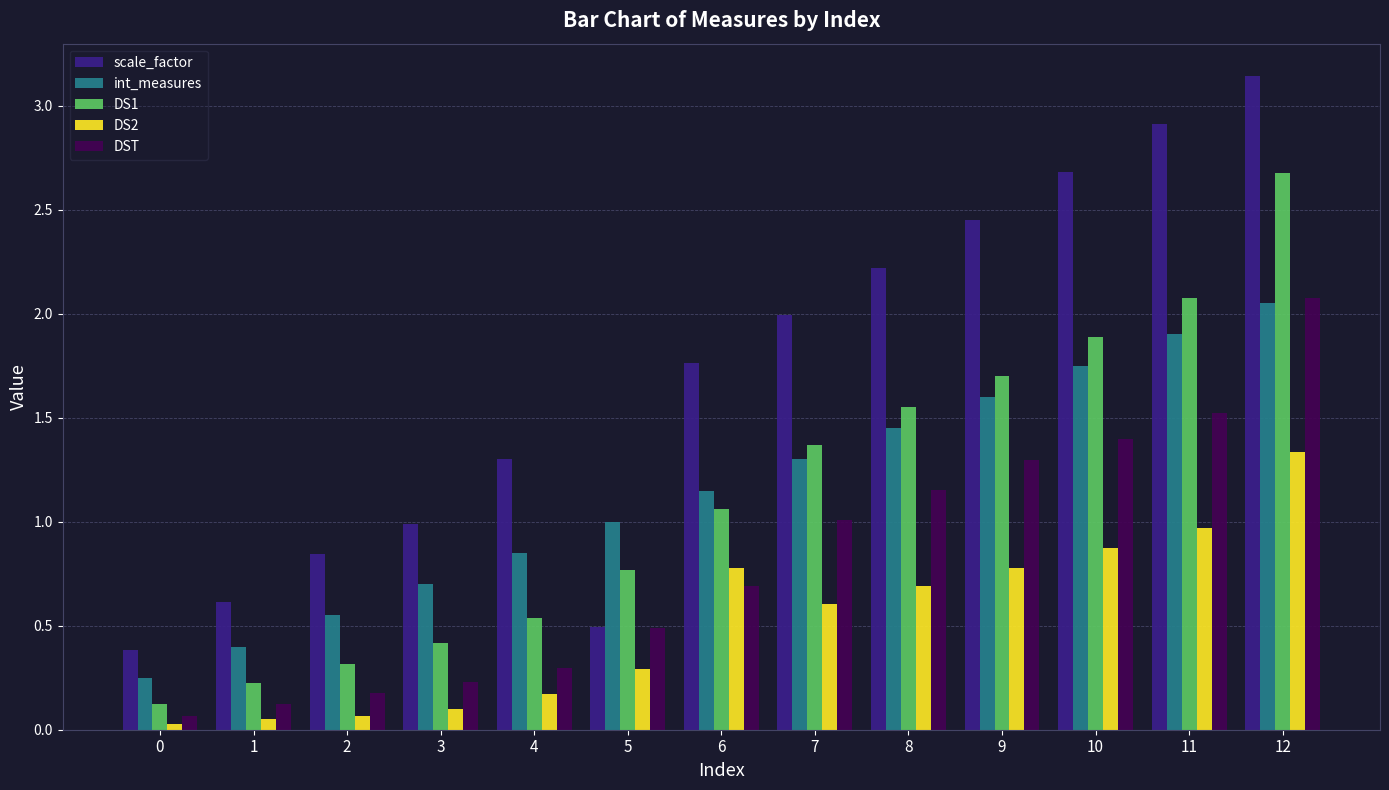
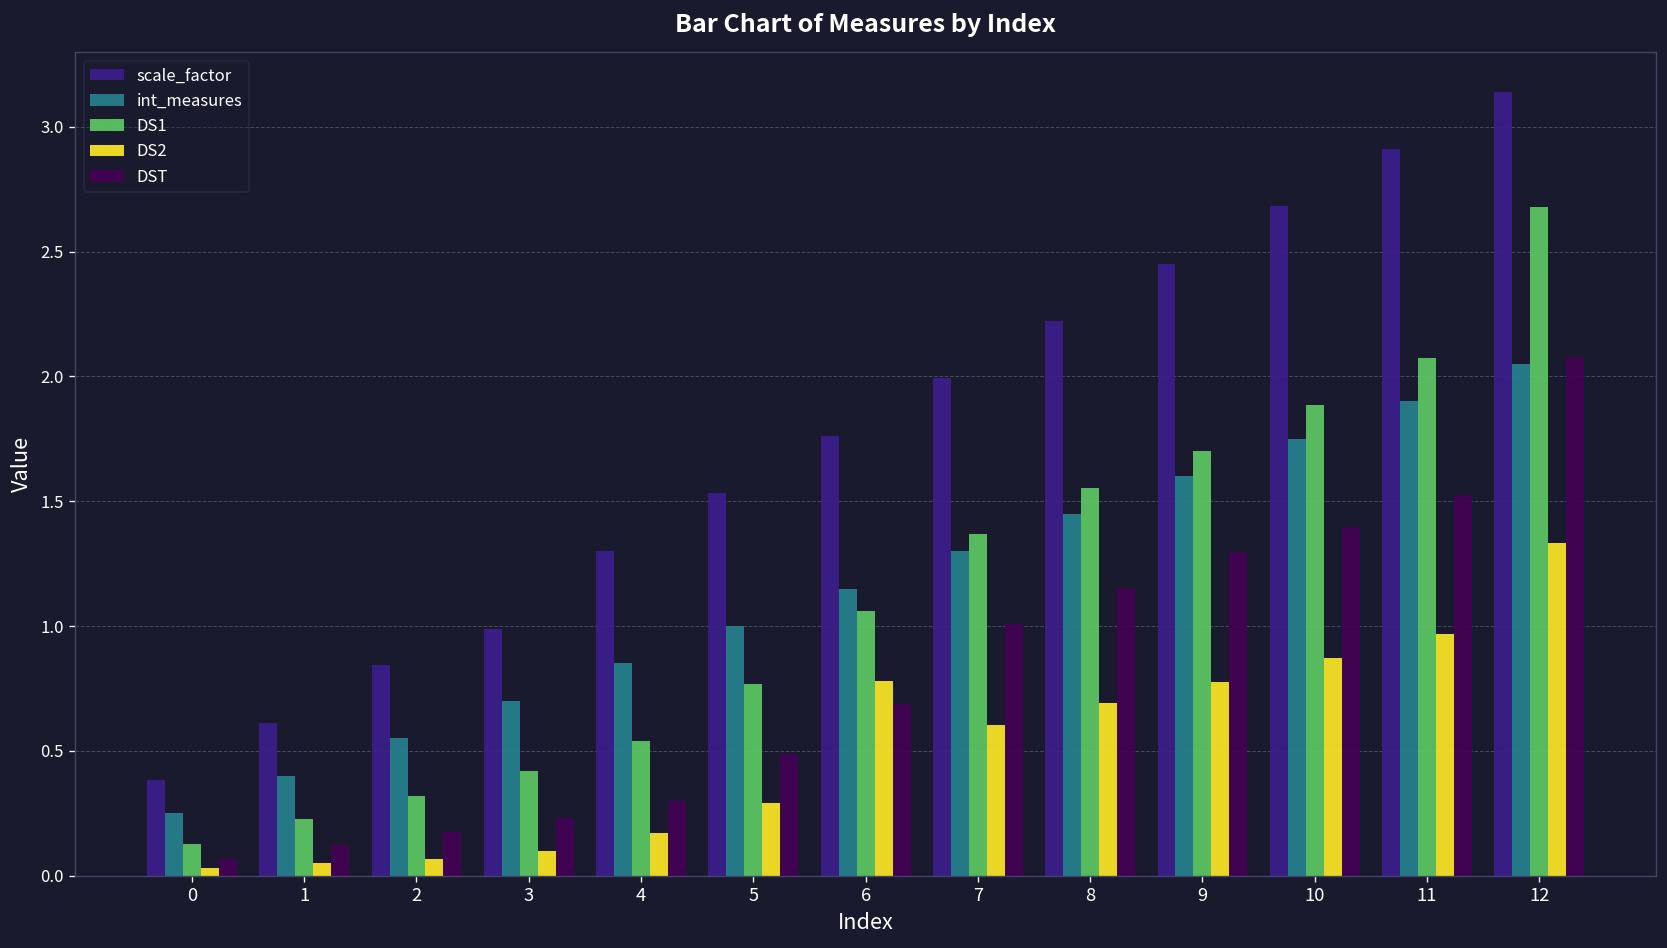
scale_factor, 5: 0.50 -> 1.53
